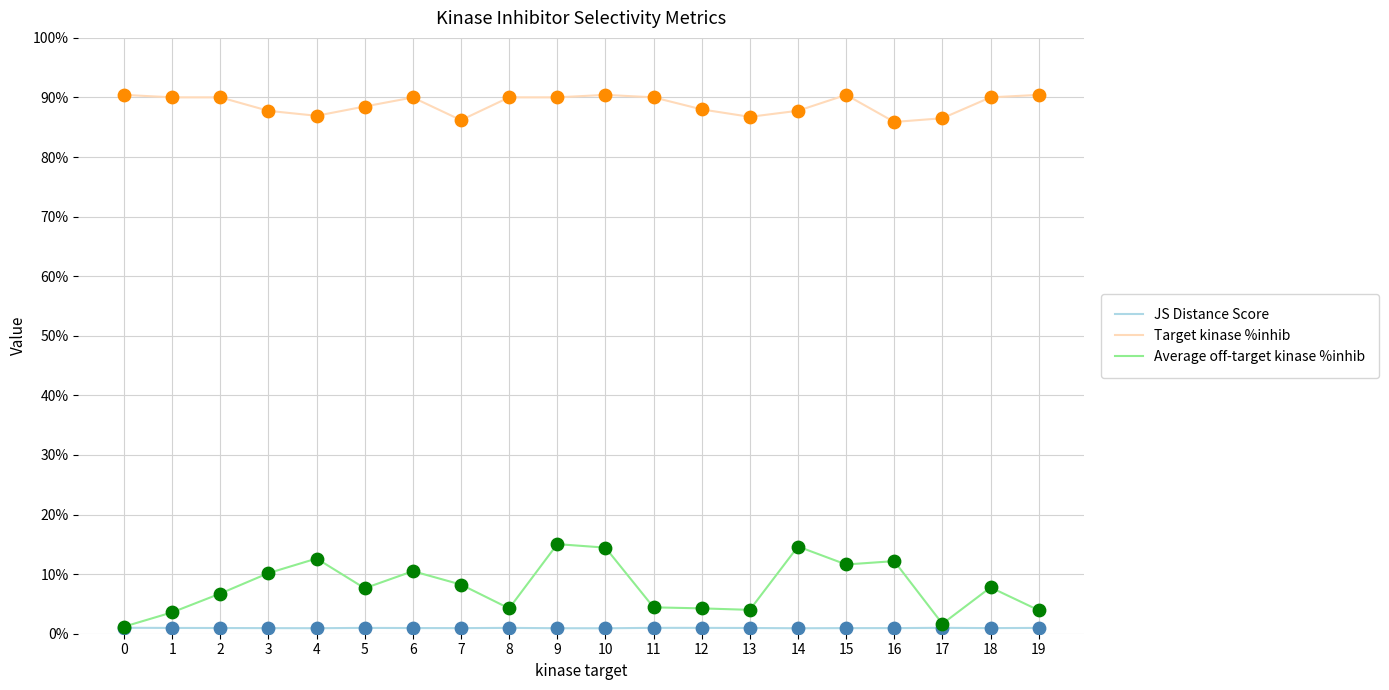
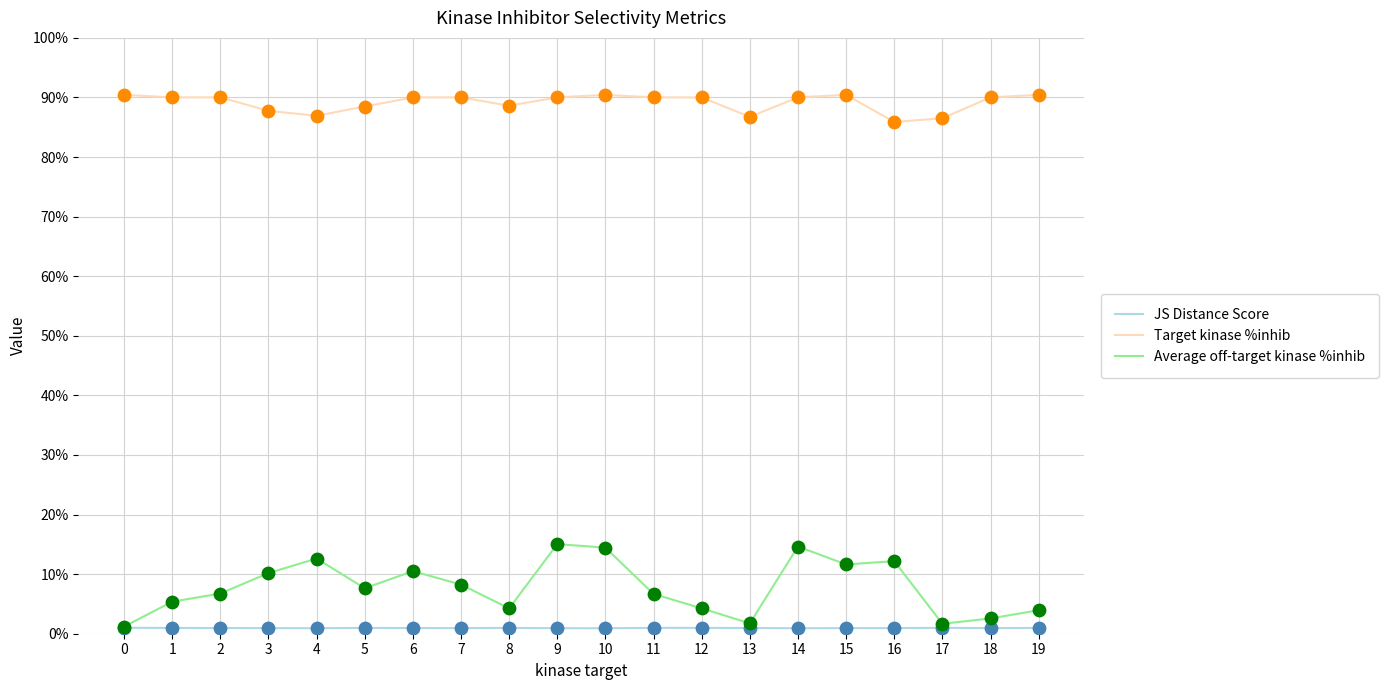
Average off-target kinase %inhib, 1: 4% -> 5%
Target kinase %inhib, 7: 86% -> 90%
Target kinase %inhib, 8: 90% -> 89%
Average off-target kinase %inhib, 11: 4% -> 7%
Target kinase %inhib, 12: 88% -> 90%
Average off-target kinase %inhib, 13: 4% -> 2%
Target kinase %inhib, 14: 88% -> 90%
Average off-target kinase %inhib, 18: 8% -> 3%
